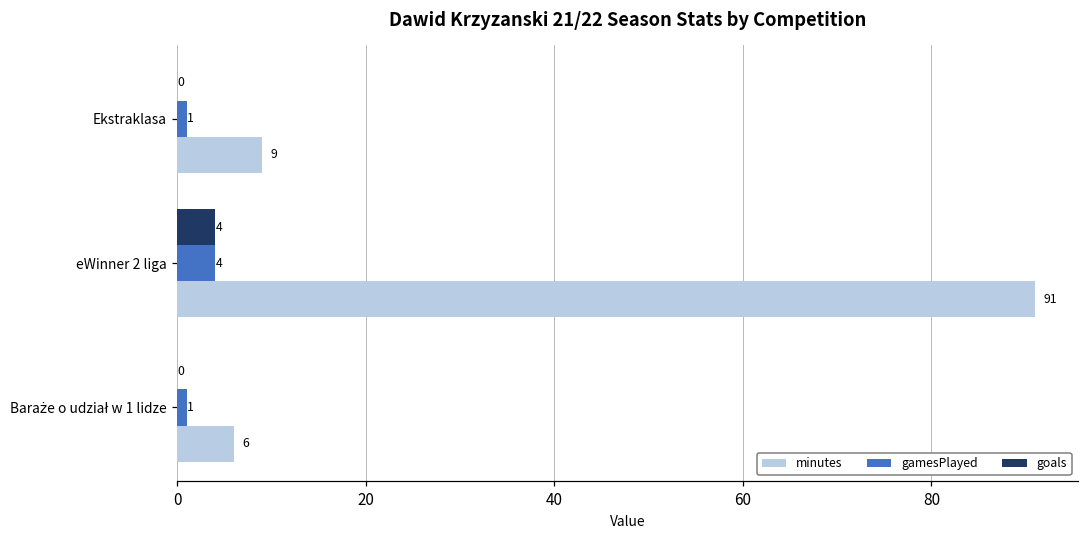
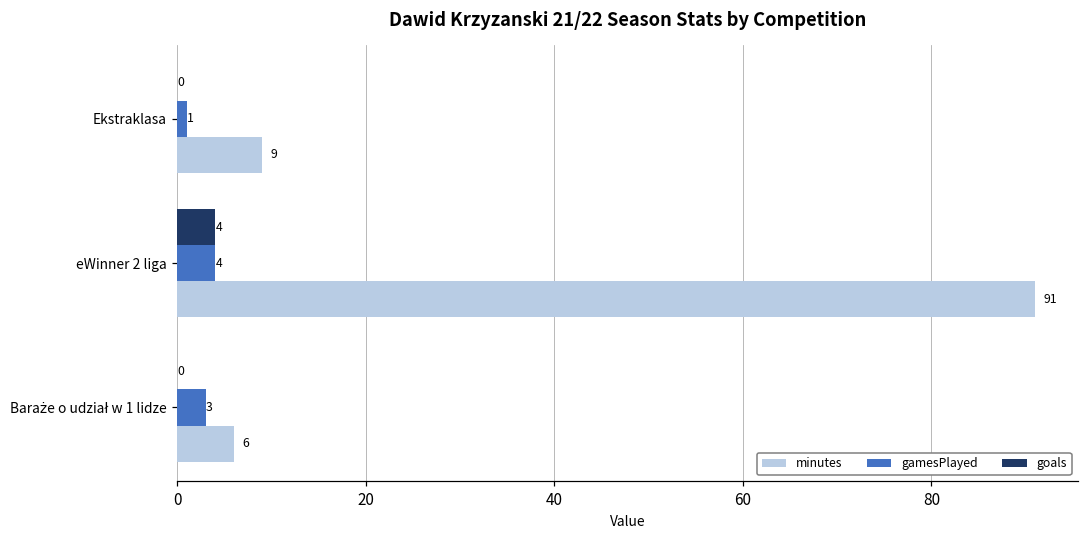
gamesPlayed, Baraże o udział w 1 lidze: 1 -> 3
